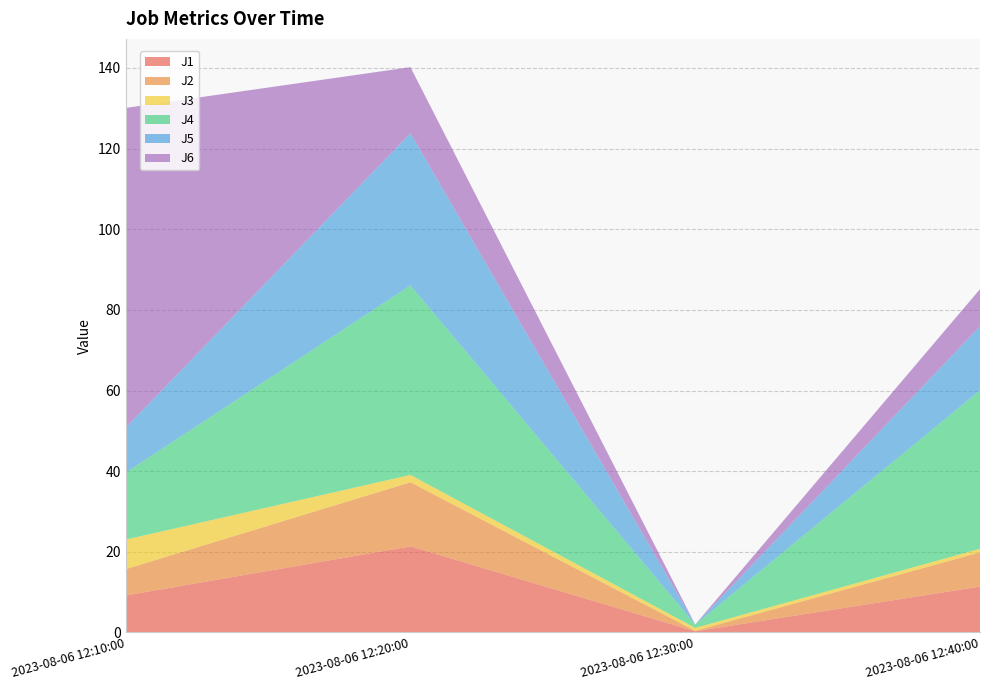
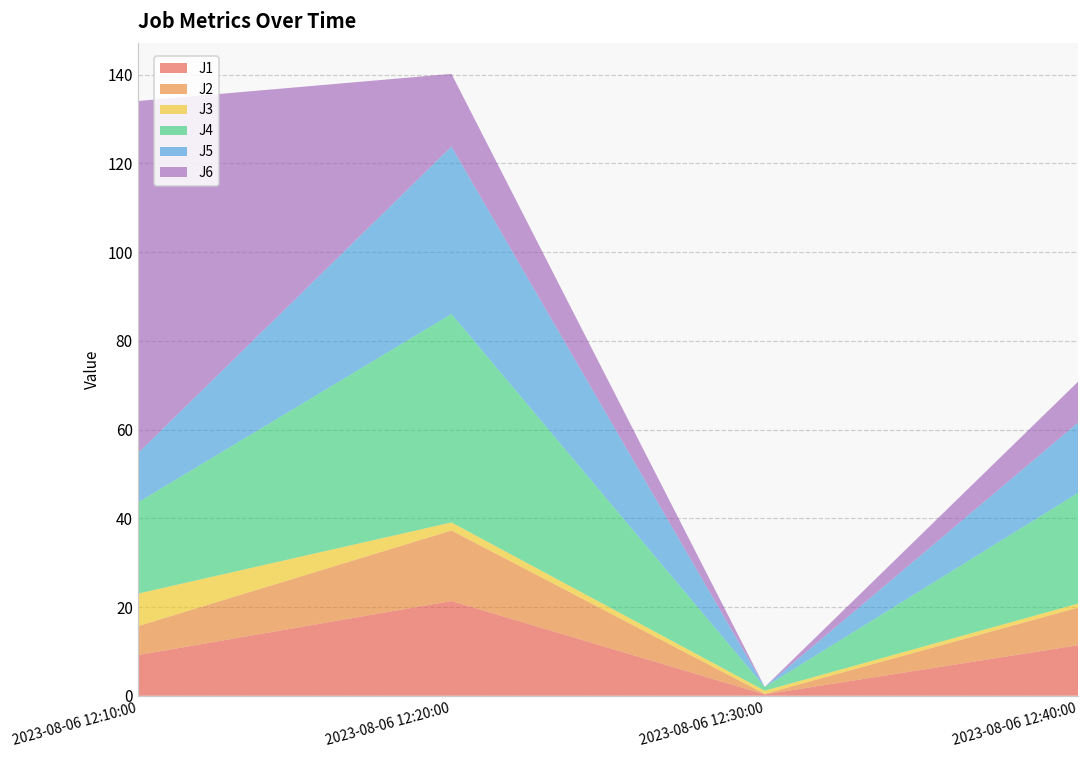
J4, 2023-08-06 12:10:00: 17 -> 21
J4, 2023-08-06 12:40:00: 39 -> 25
